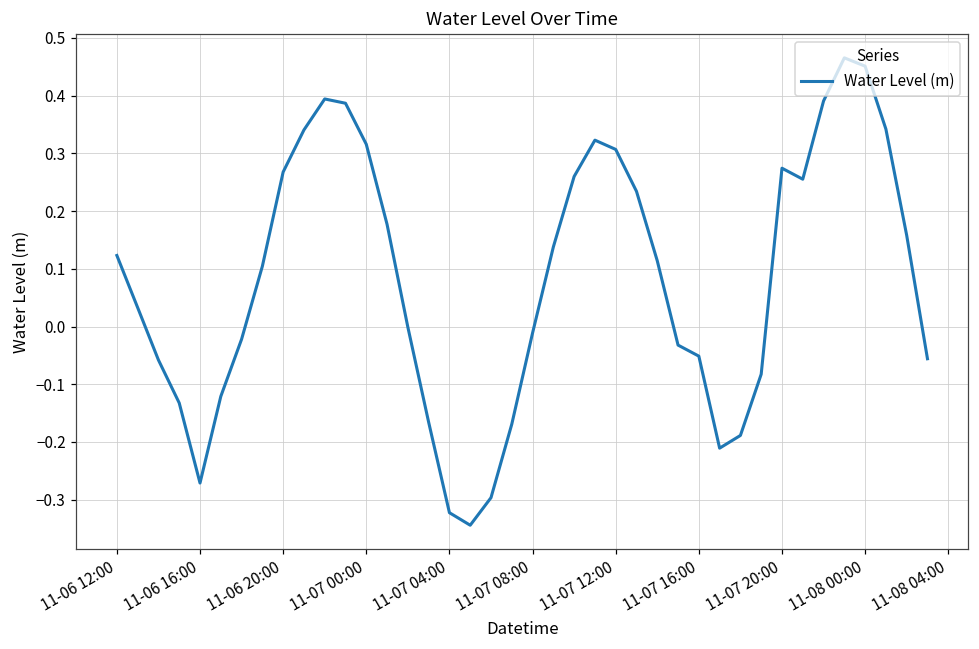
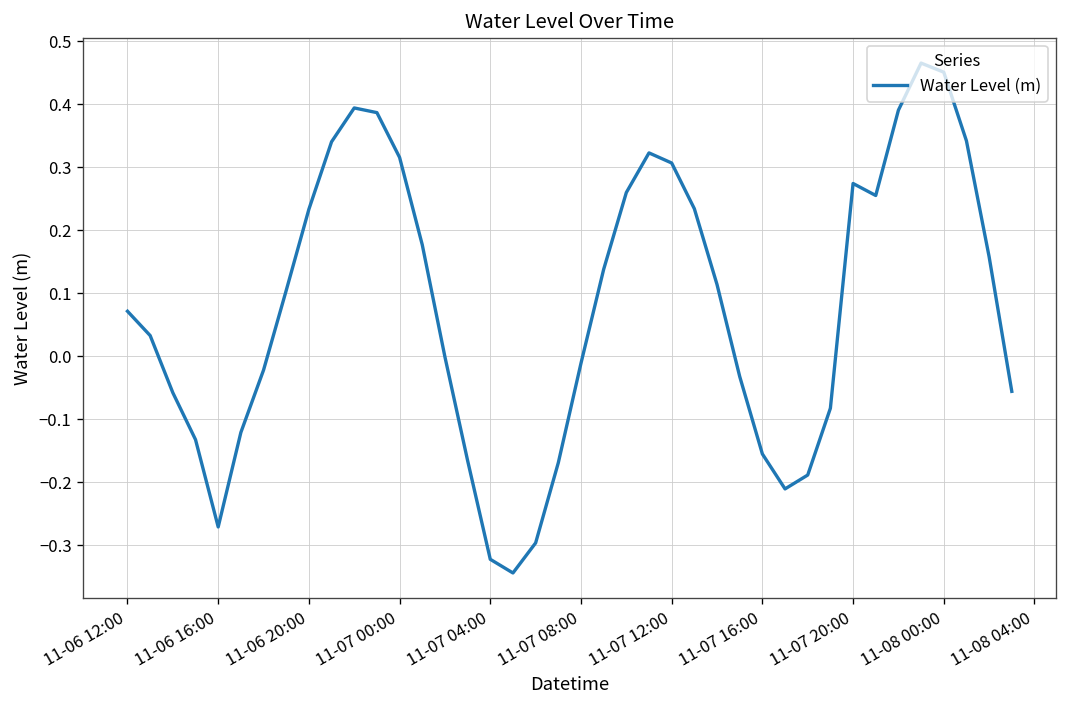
11-06 12:00: 0.12 -> 0.07
11-06 20:00: 0.27 -> 0.23
11-07 16:00: -0.05 -> -0.16
